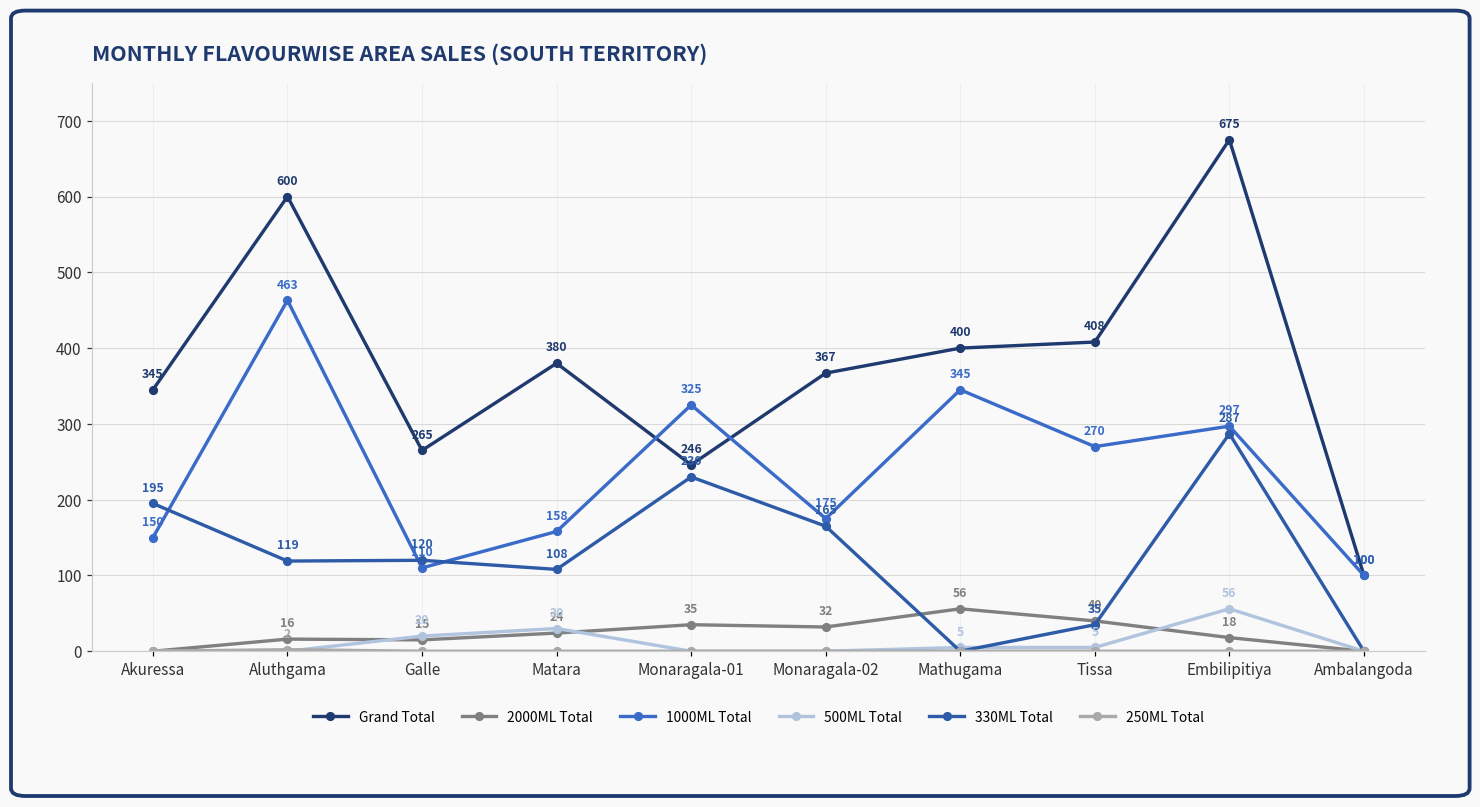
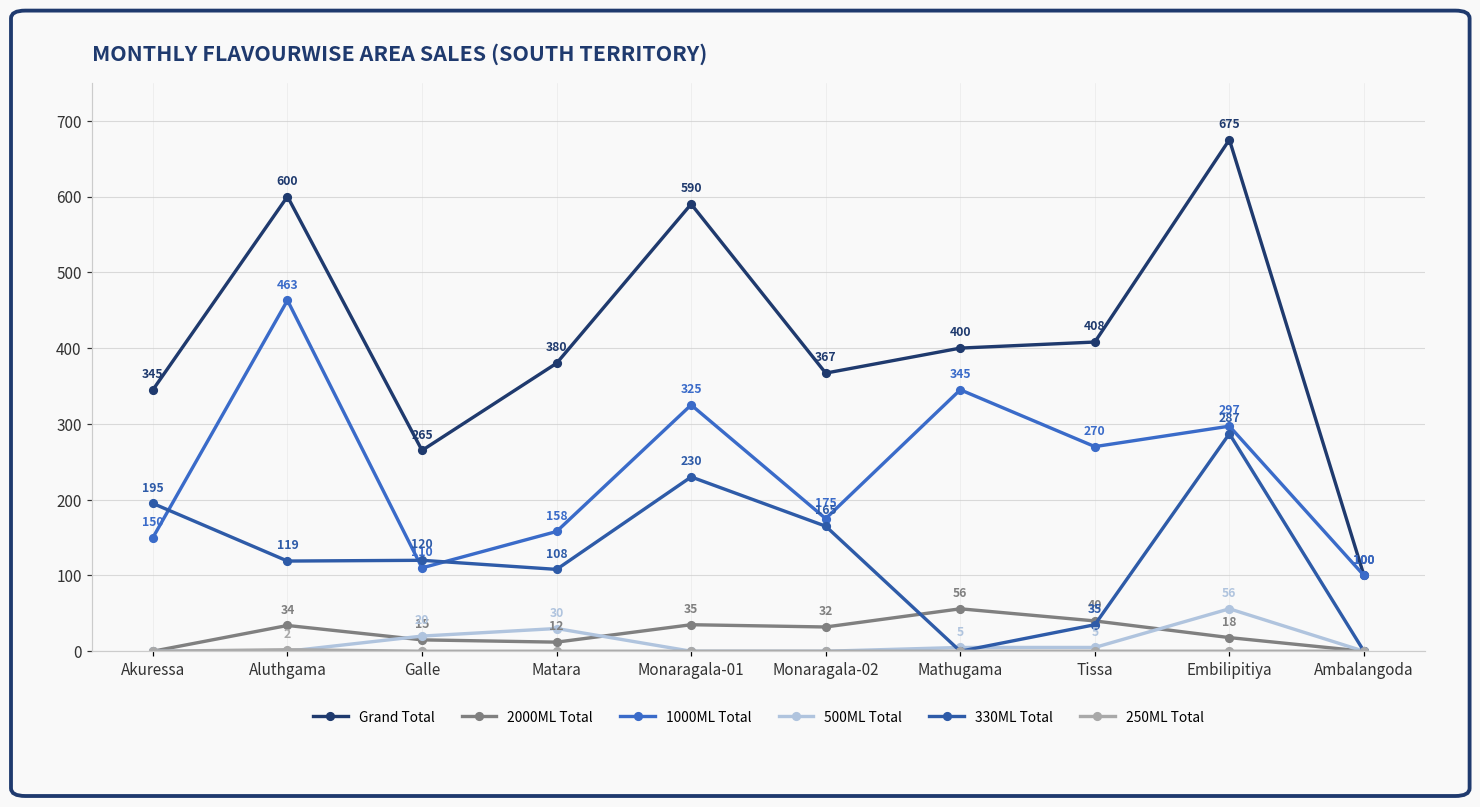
2000ML Total, Aluthgama: 16 -> 34
2000ML Total, Matara: 24 -> 12
Grand Total, Monaragala-01: 246 -> 590
